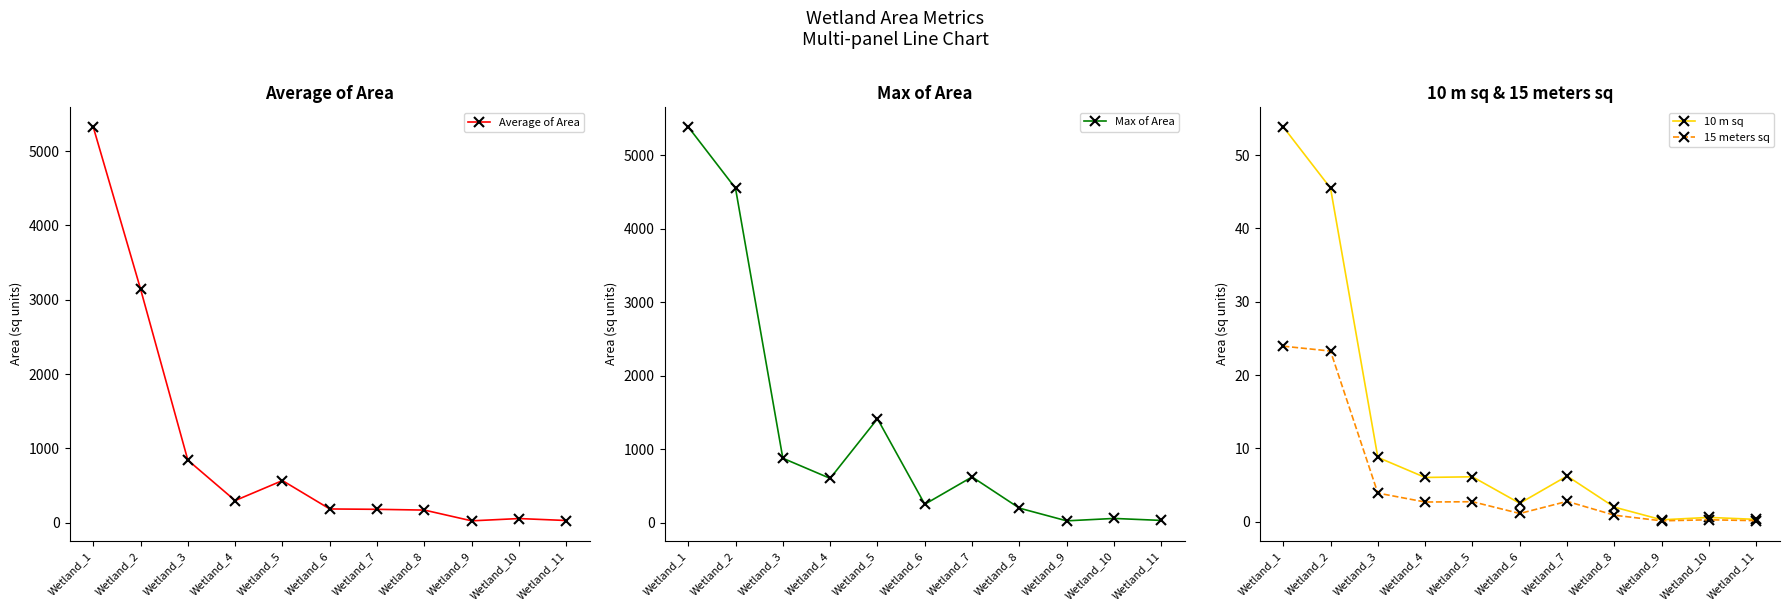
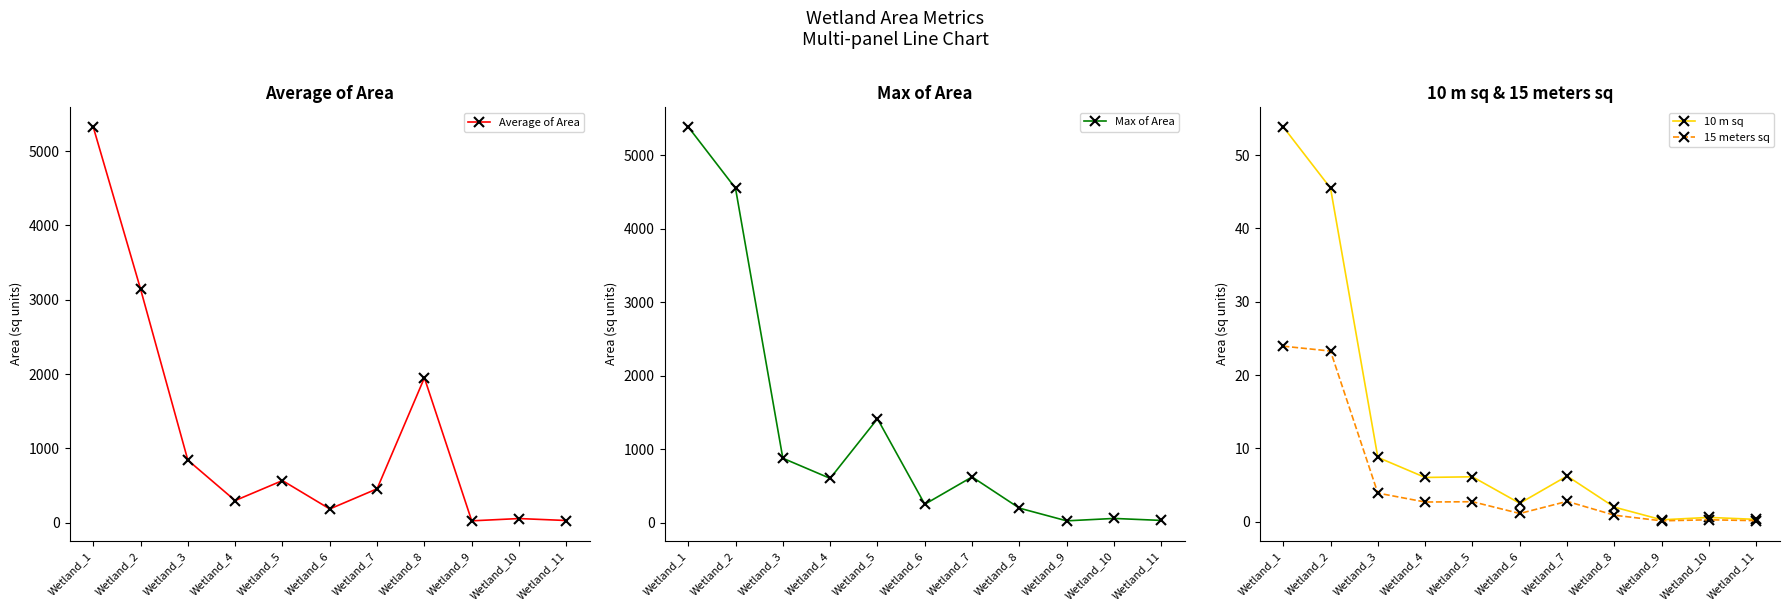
Average of Area, Wetland_7: 200 -> 500
Average of Area, Wetland_8: 200 -> 1900
